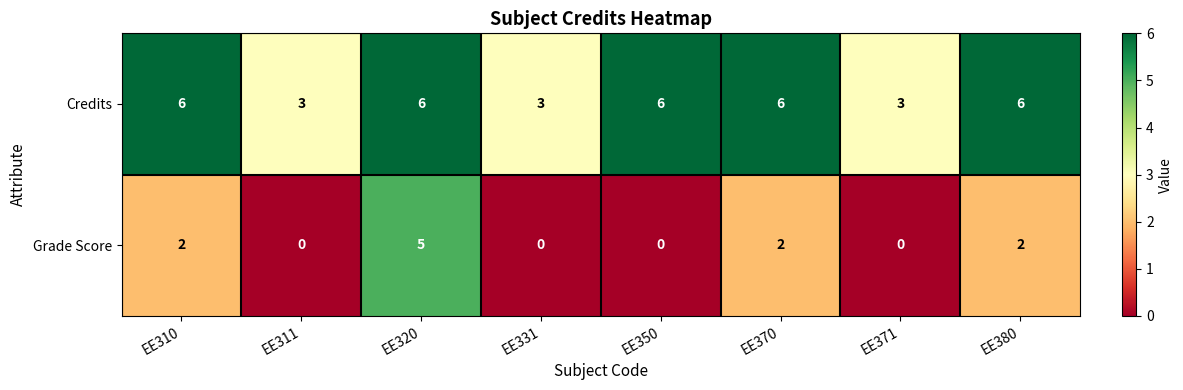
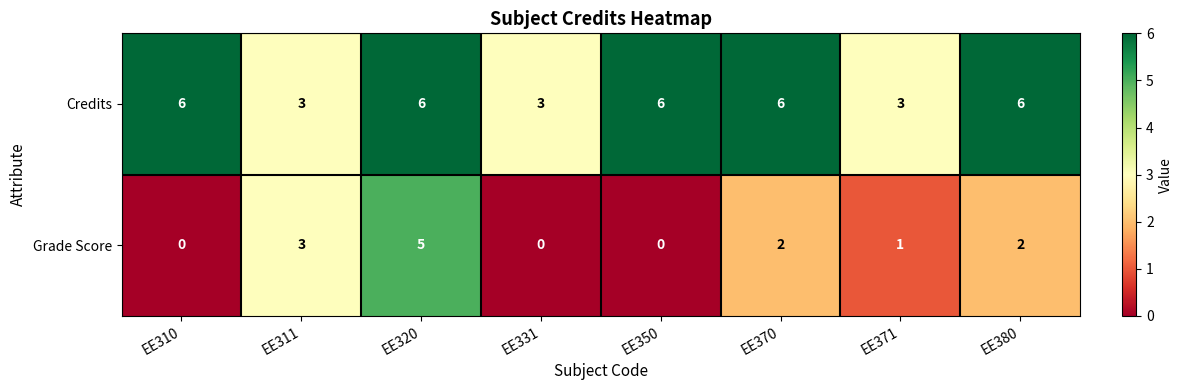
Grade Score, EE310: 2 -> 0
Grade Score, EE311: 0 -> 3
Grade Score, EE371: 0 -> 1
